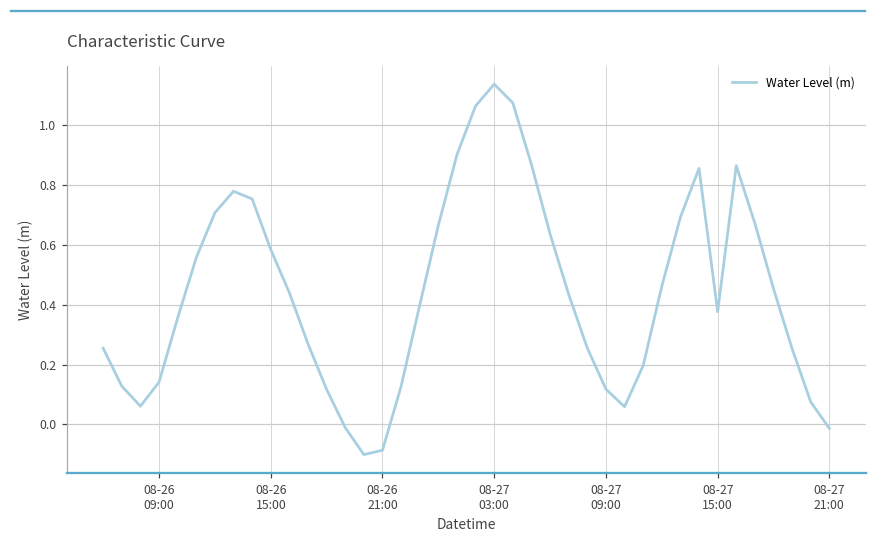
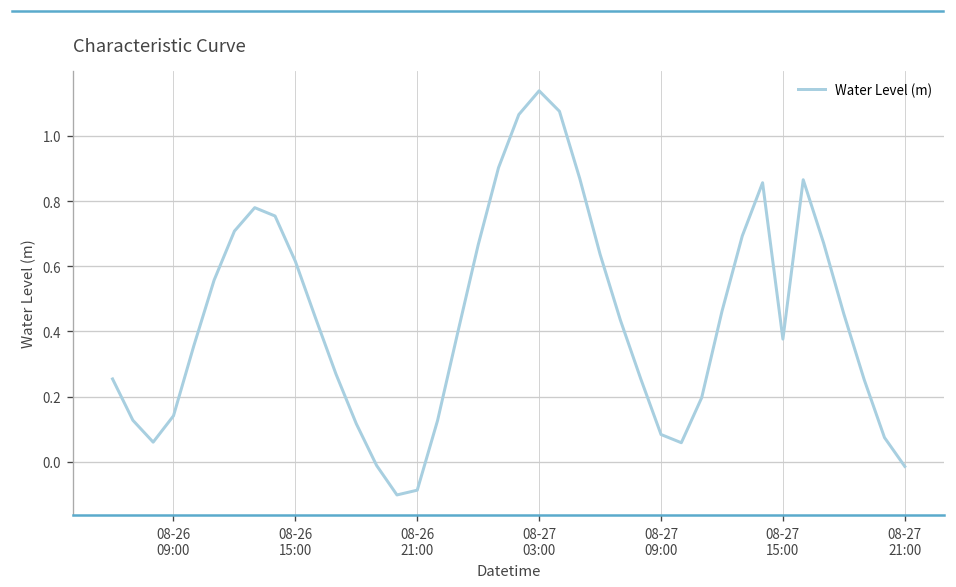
08-26 15:00: 0.58 -> 0.62
08-27 09:00: 0.12 -> 0.08
